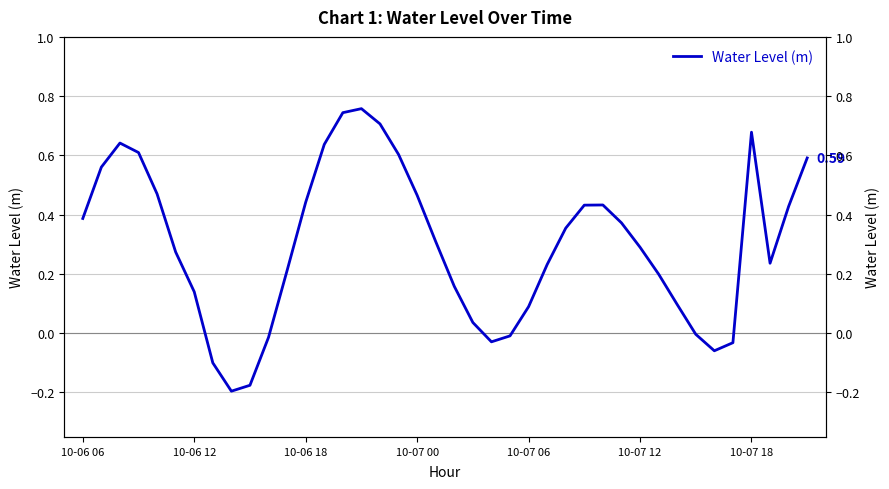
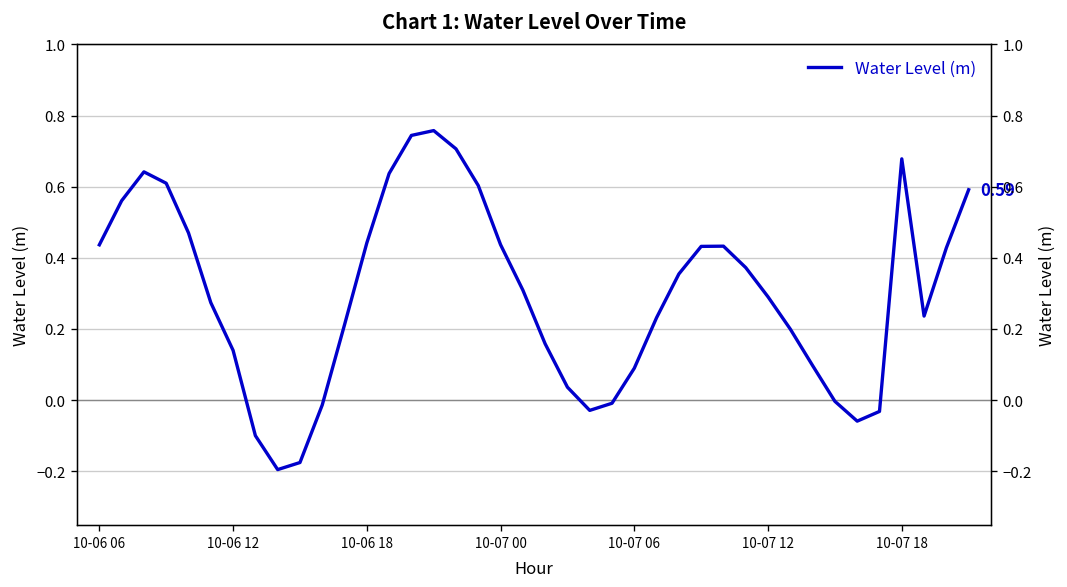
10-06 06: 0.39 -> 0.44
10-07 00: 0.47 -> 0.44
